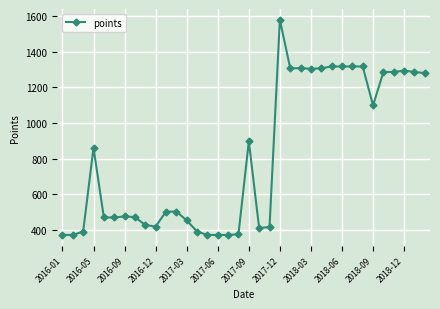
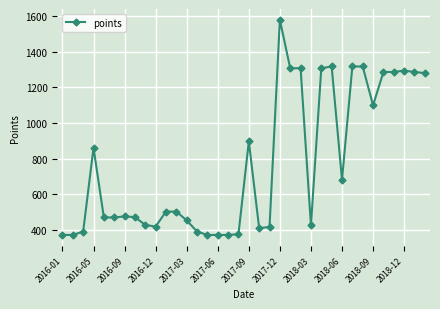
2018-03: 1300 -> 430
2018-06: 1320 -> 680
